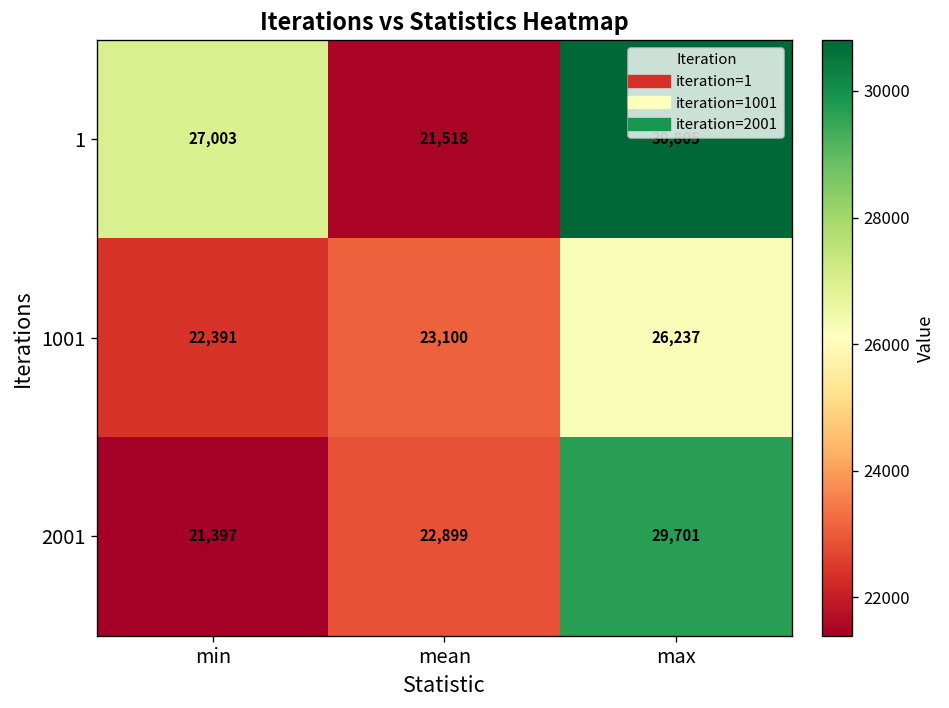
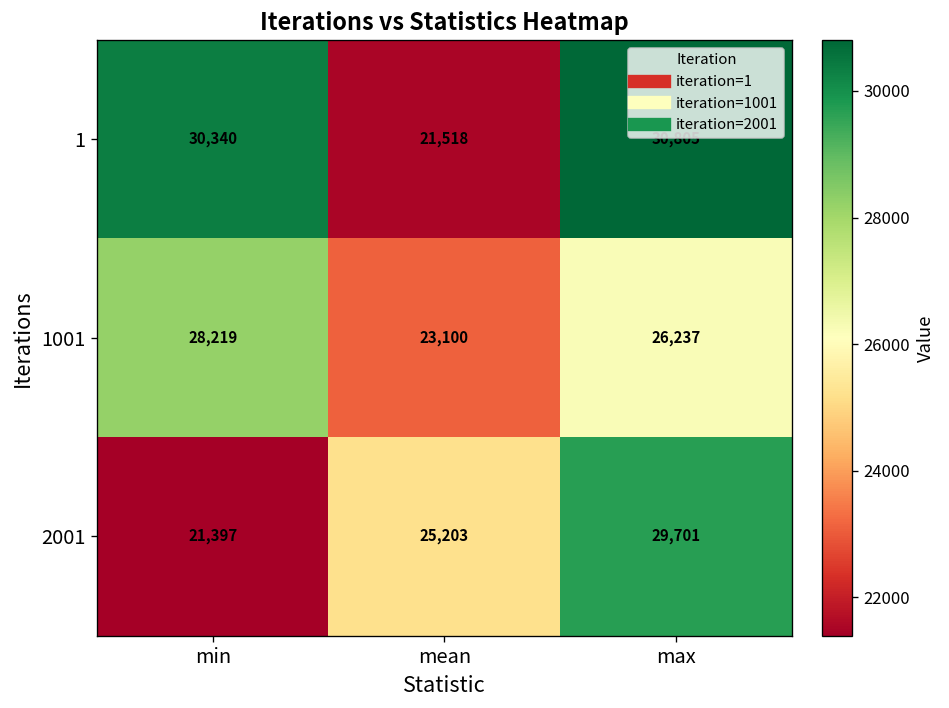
1, min: 27,003 -> 30,340
1001, min: 22,391 -> 28,219
2001, mean: 22,899 -> 25,203
